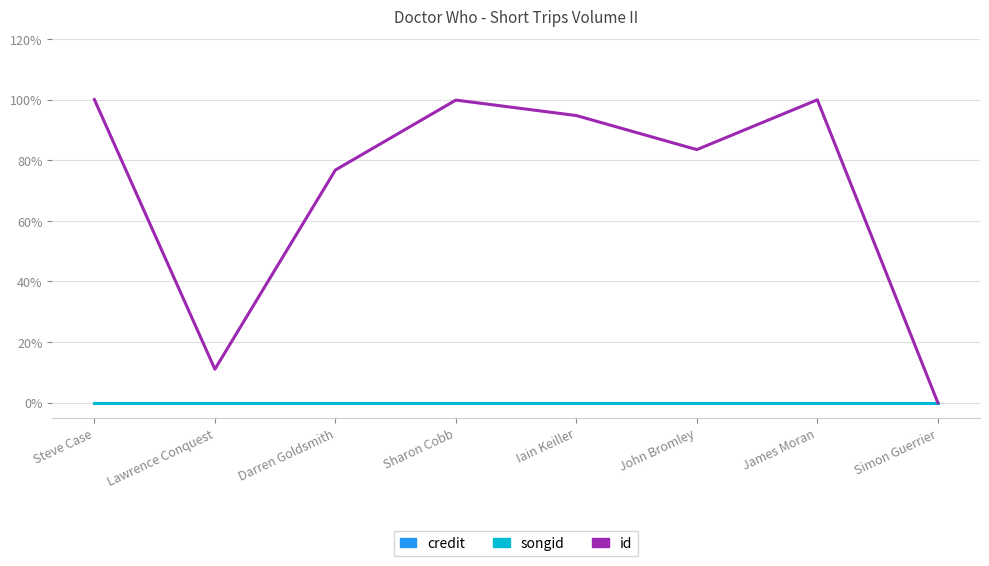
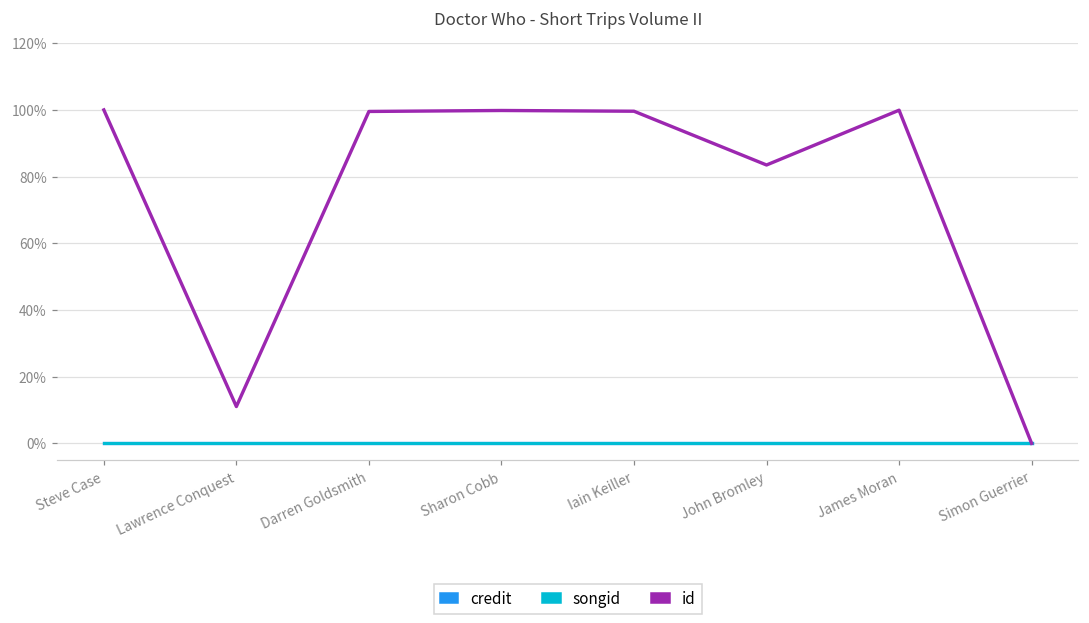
id, Darren Goldsmith: 77% -> 100%
id, Iain Keiller: 95% -> 100%
